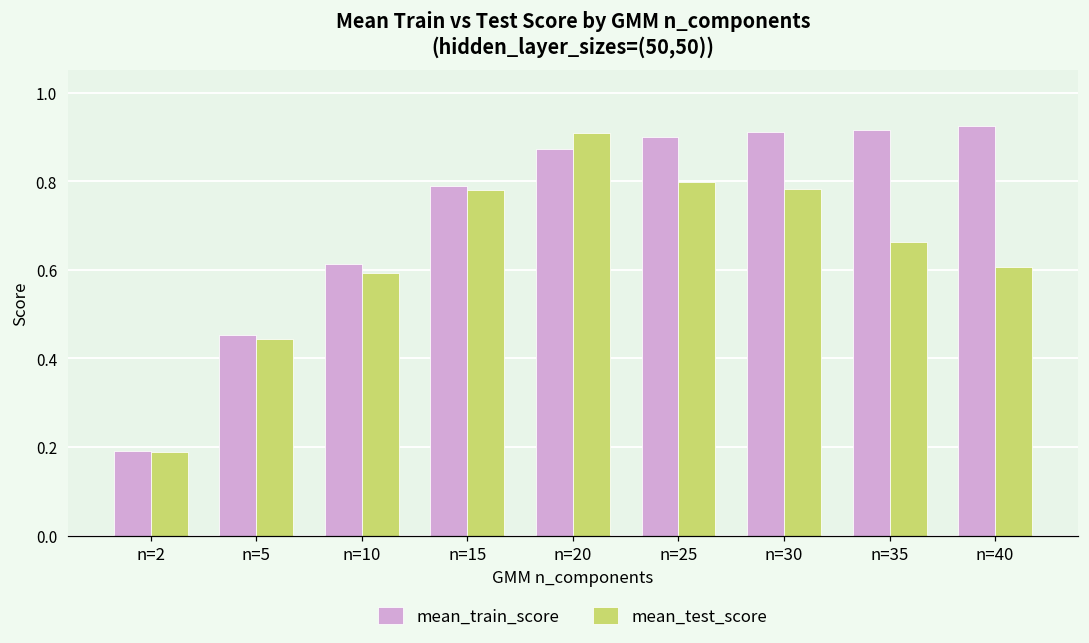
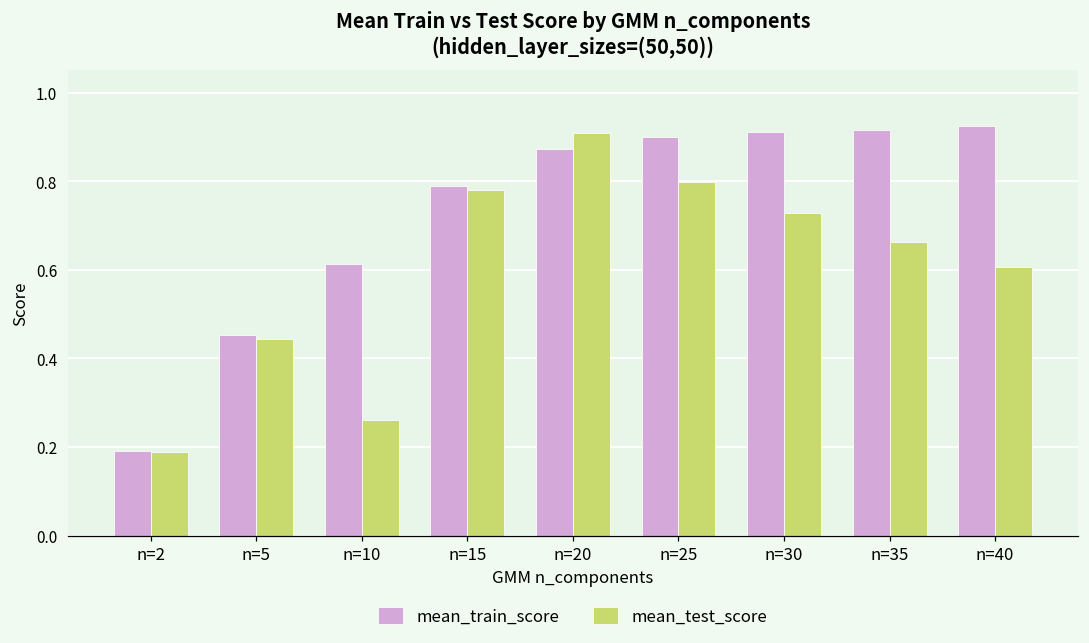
mean_test_score, n=10: 0.59 -> 0.26
mean_test_score, n=30: 0.78 -> 0.73
